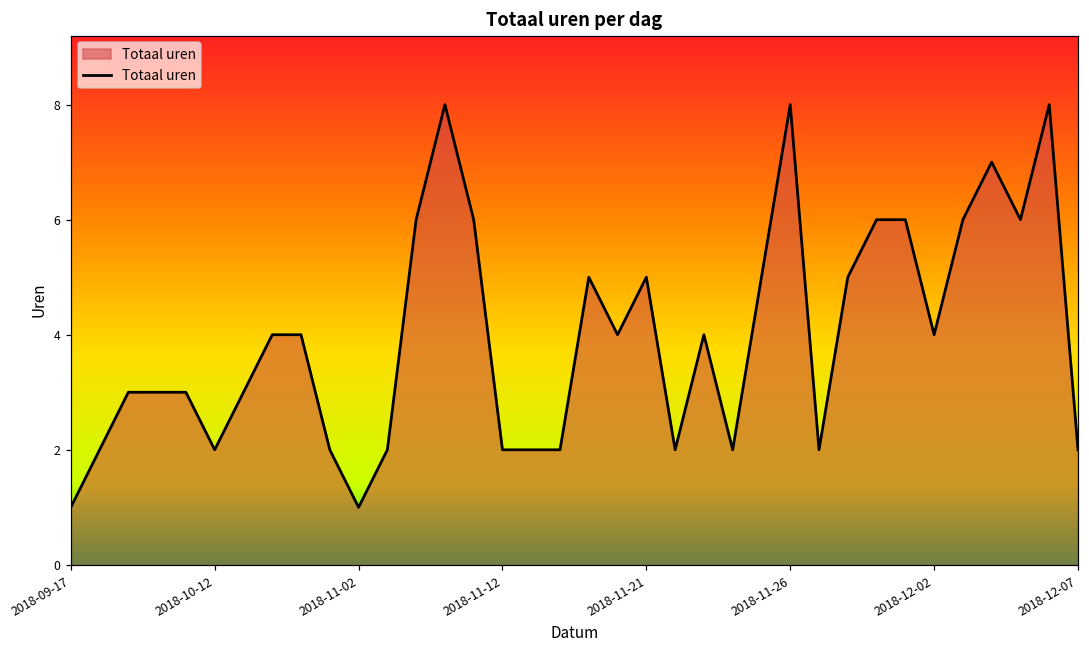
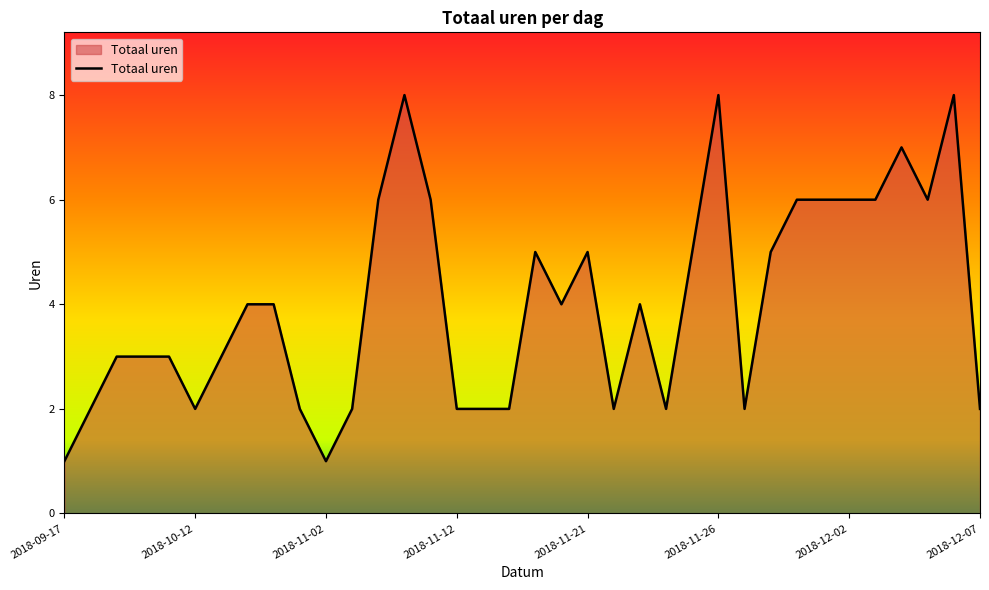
2018-12-02: 4 -> 6
